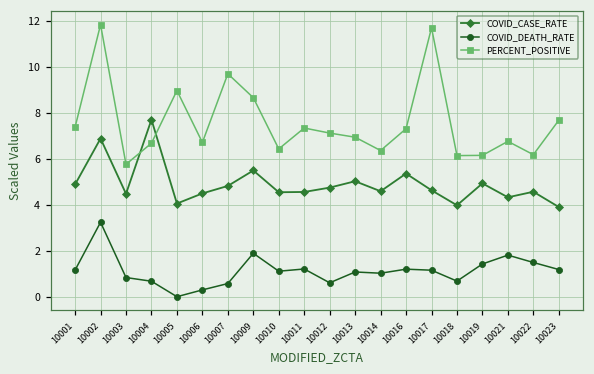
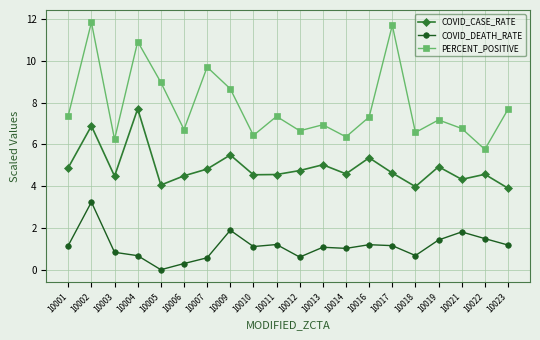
PERCENT_POSITIVE, 10003: 5.8 -> 6.2
PERCENT_POSITIVE, 10004: 6.7 -> 10.9
PERCENT_POSITIVE, 10012: 7.1 -> 6.7
PERCENT_POSITIVE, 10018: 6.1 -> 6.6
PERCENT_POSITIVE, 10019: 6.2 -> 7.2
PERCENT_POSITIVE, 10022: 6.2 -> 5.8
